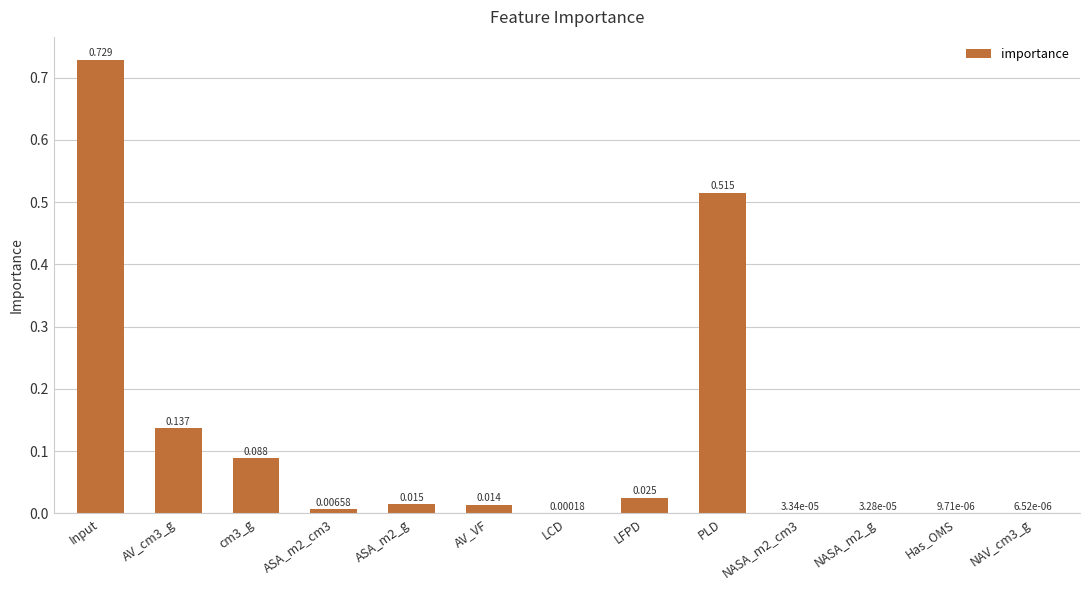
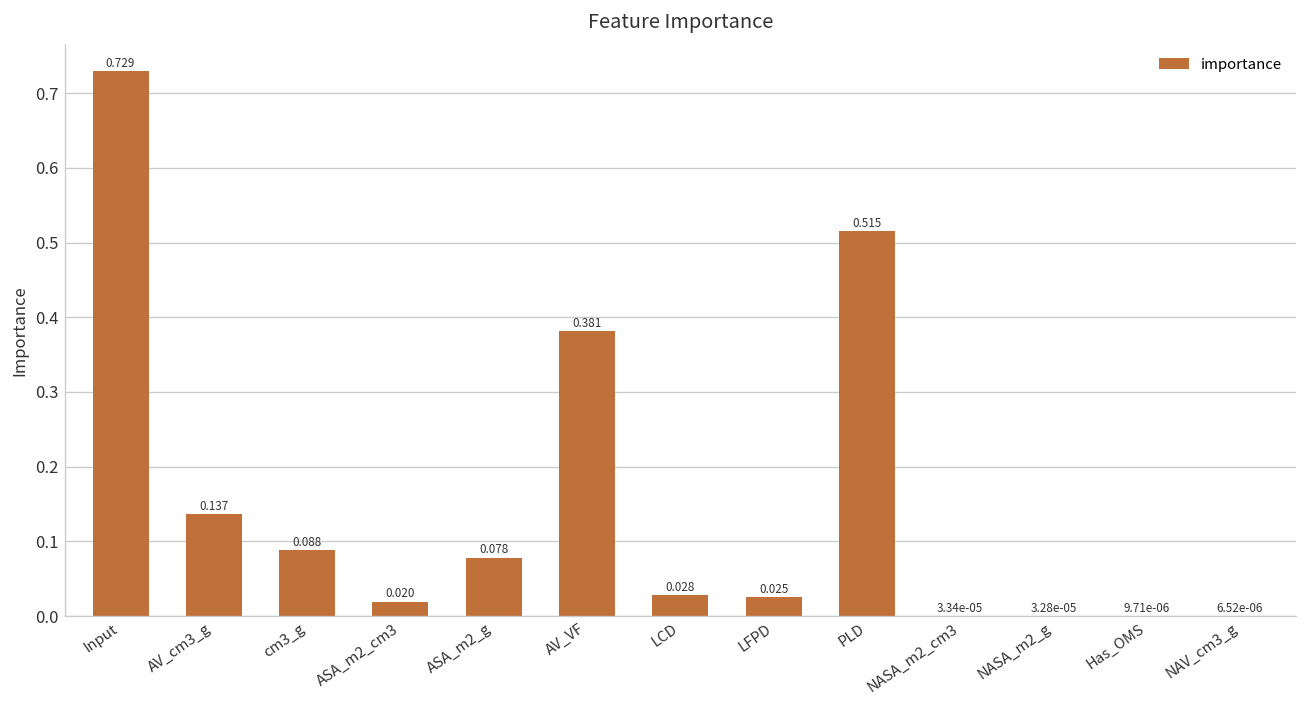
ASA_m2_cm3: 0.00658 -> 0.020
ASA_m2_g: 0.015 -> 0.078
AV_VF: 0.014 -> 0.381
LCD: 0.00018 -> 0.028
